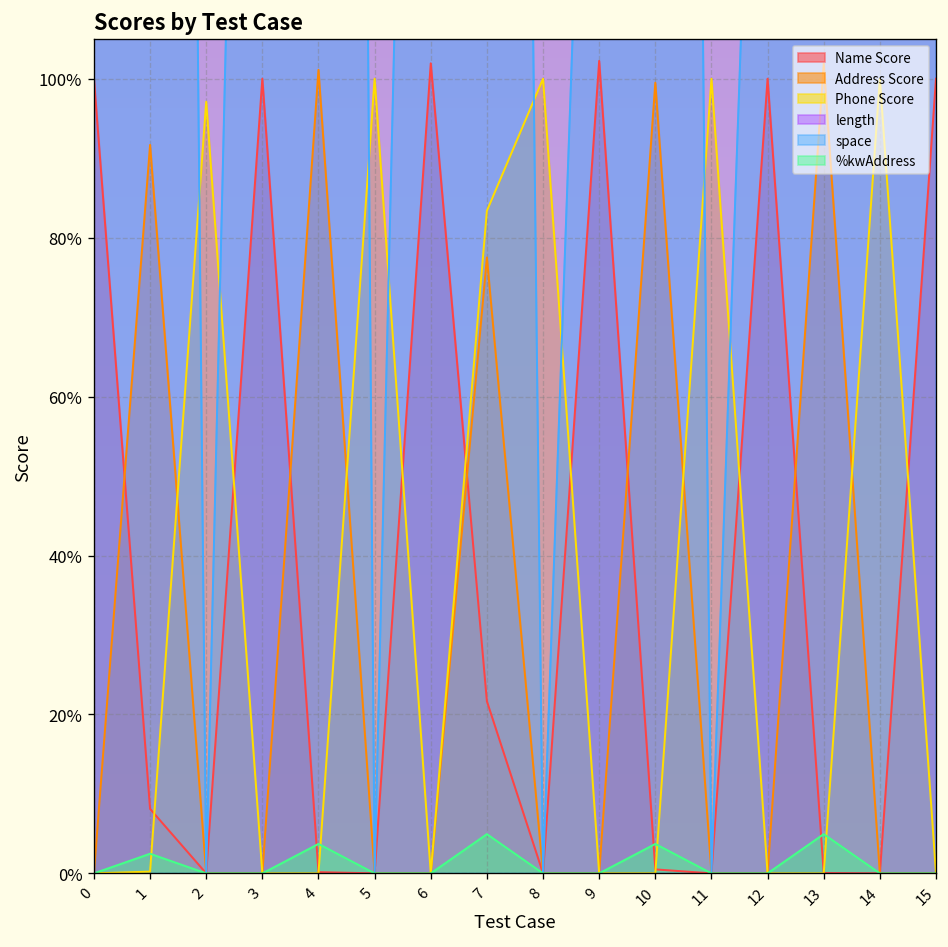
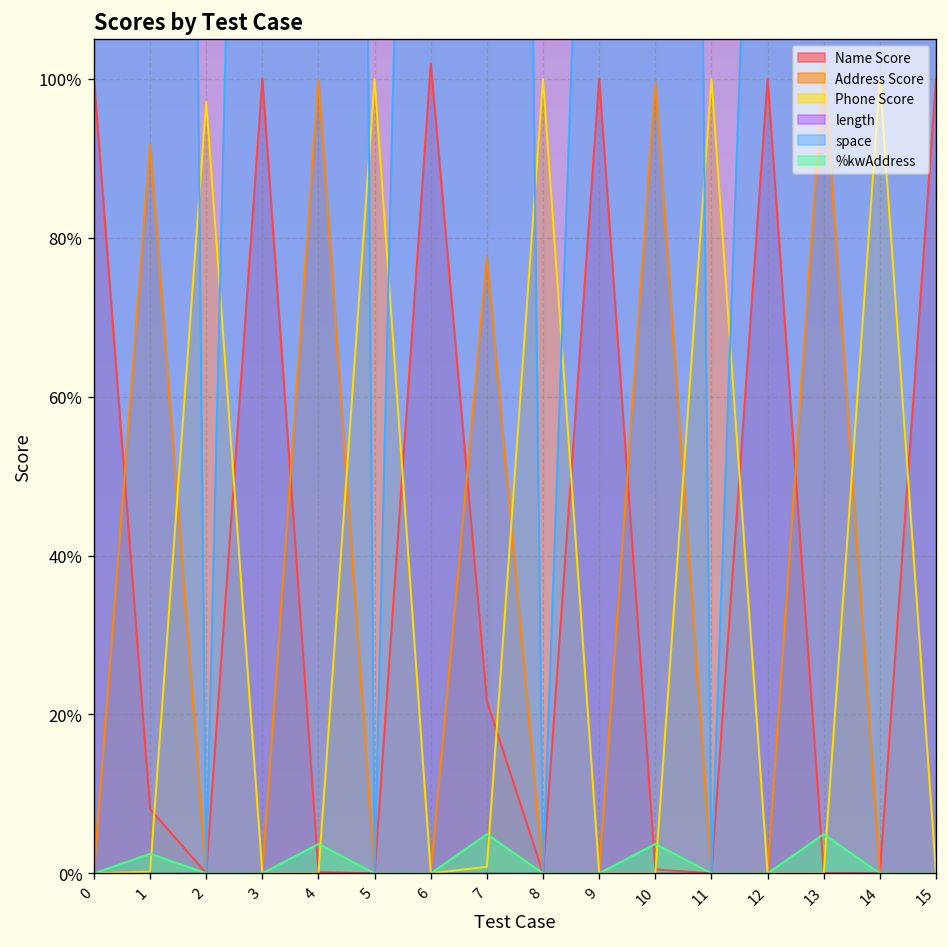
Address Score, 4: 101% -> 100%
Phone Score, 7: 83% -> 1%
Name Score, 9: 102% -> 100%
